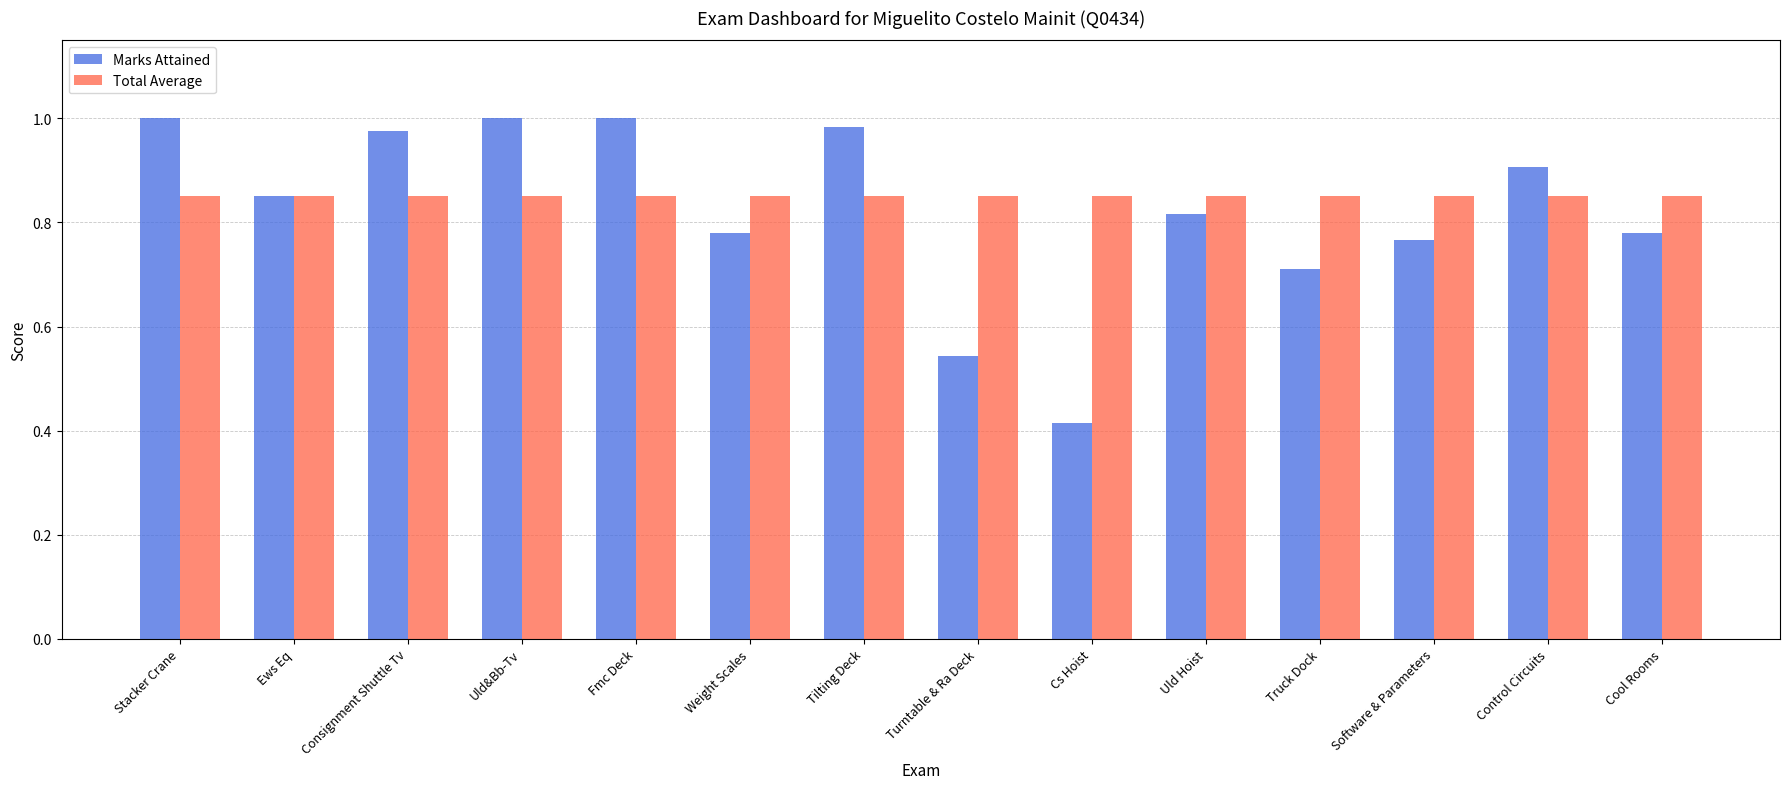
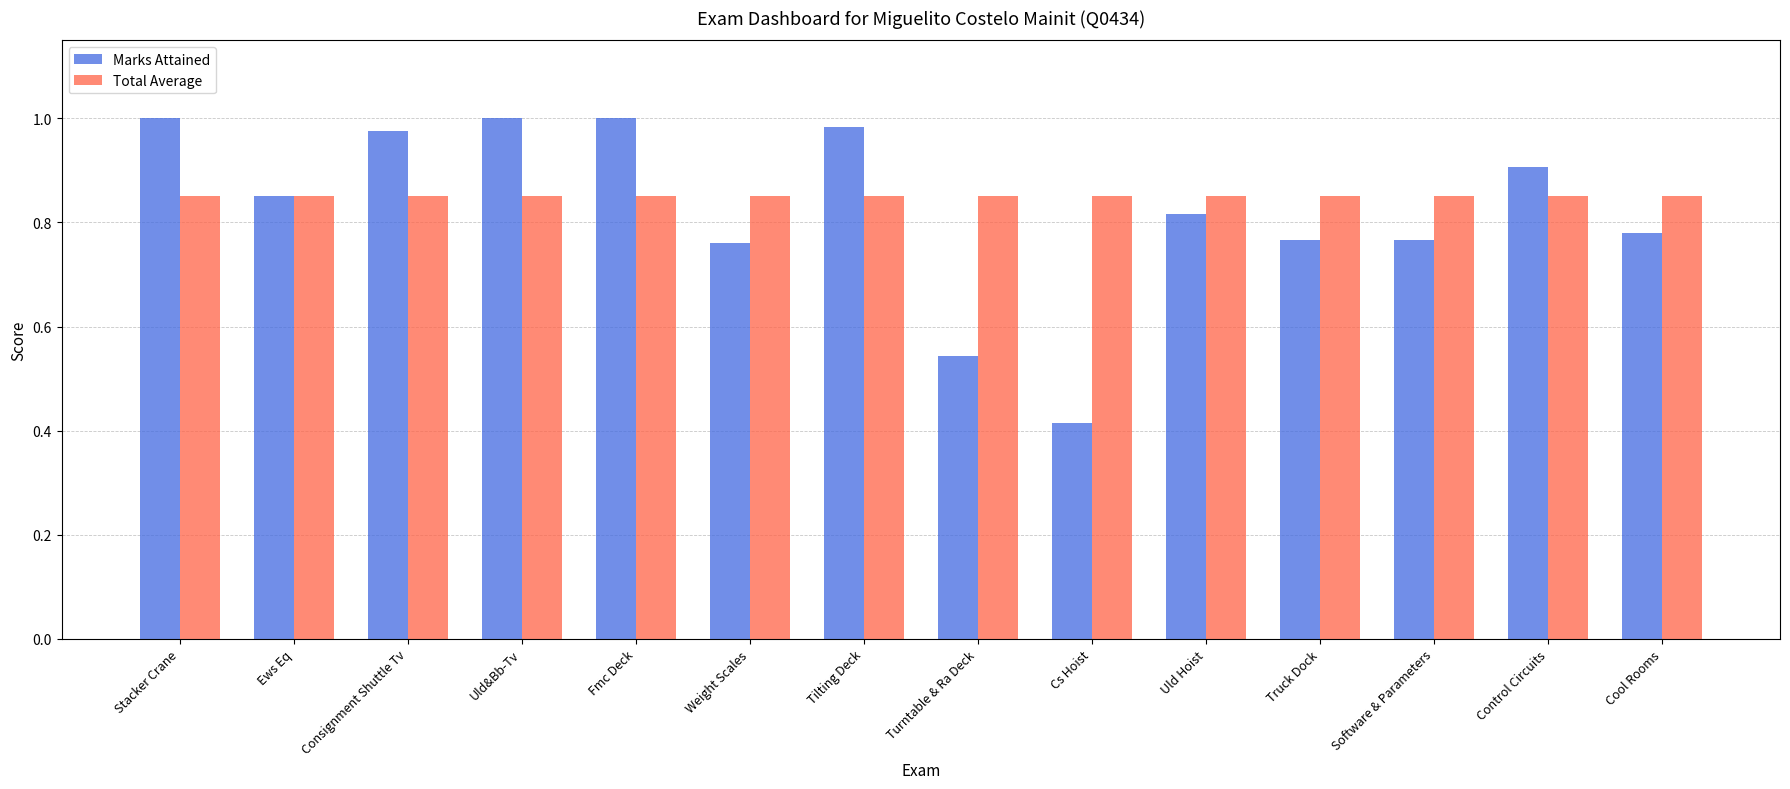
Marks Attained, Weight Scales: 0.78 -> 0.76
Marks Attained, Truck Dock: 0.71 -> 0.77
